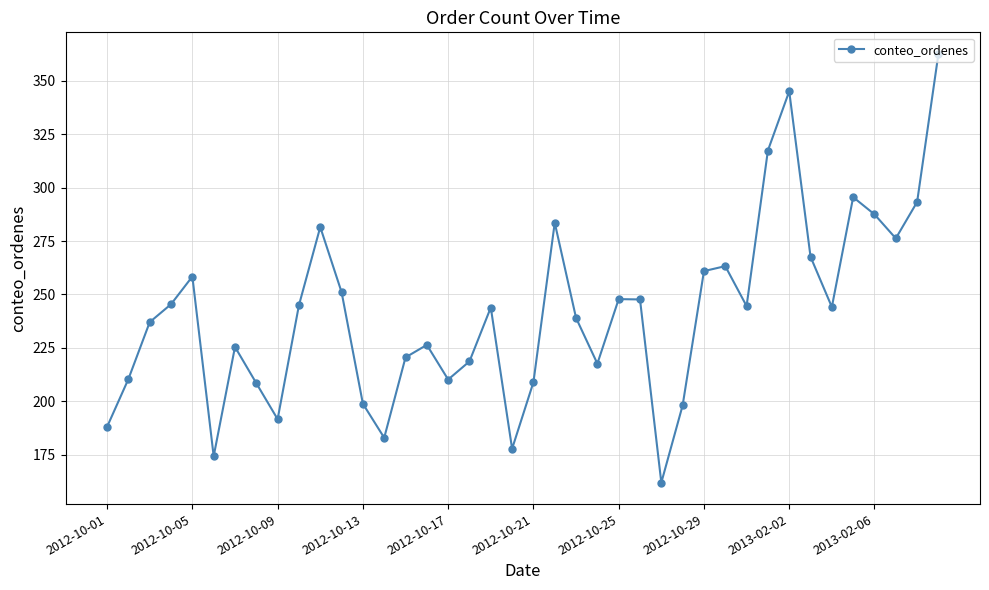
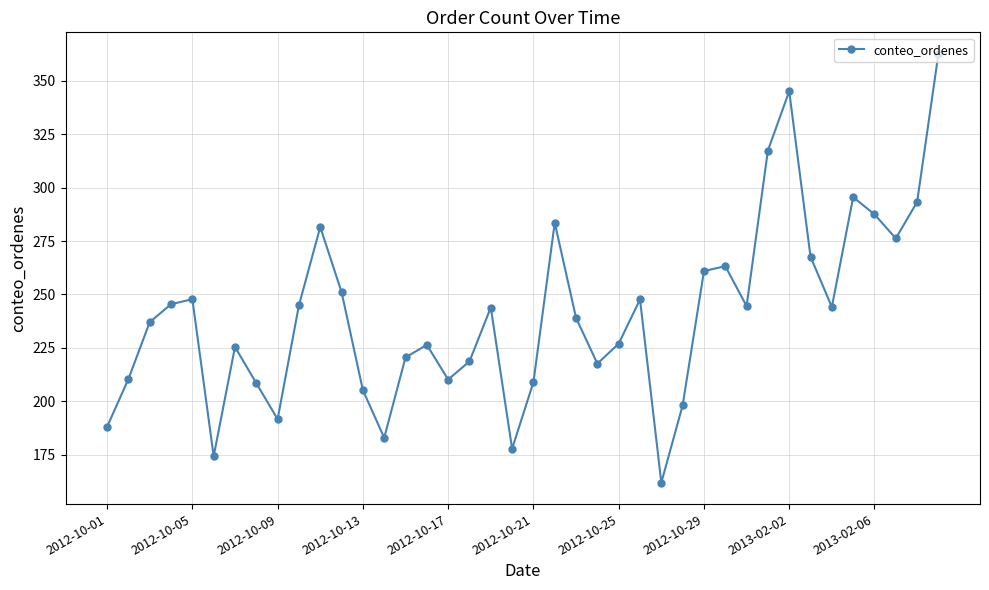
2012-10-05: 258 -> 248
2012-10-13: 199 -> 205
2012-10-25: 248 -> 227
